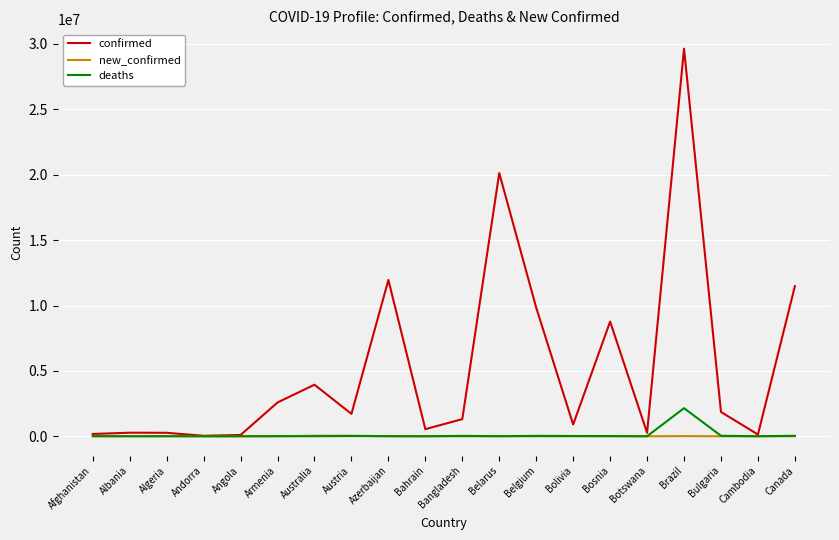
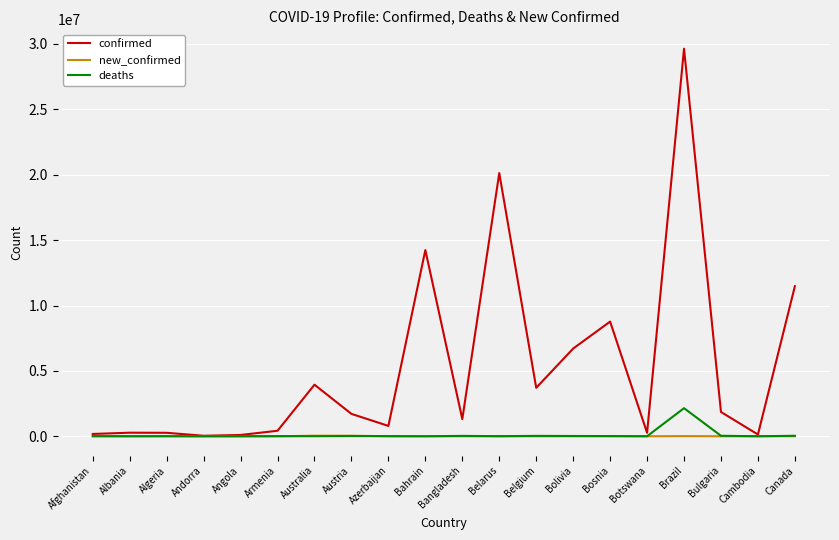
confirmed, Armenia: 2600000 -> 400000
confirmed, Azerbaijan: 12000000 -> 800000
confirmed, Bahrain: 500000 -> 14200000
confirmed, Belgium: 9800000 -> 3700000
confirmed, Bolivia: 900000 -> 6700000
